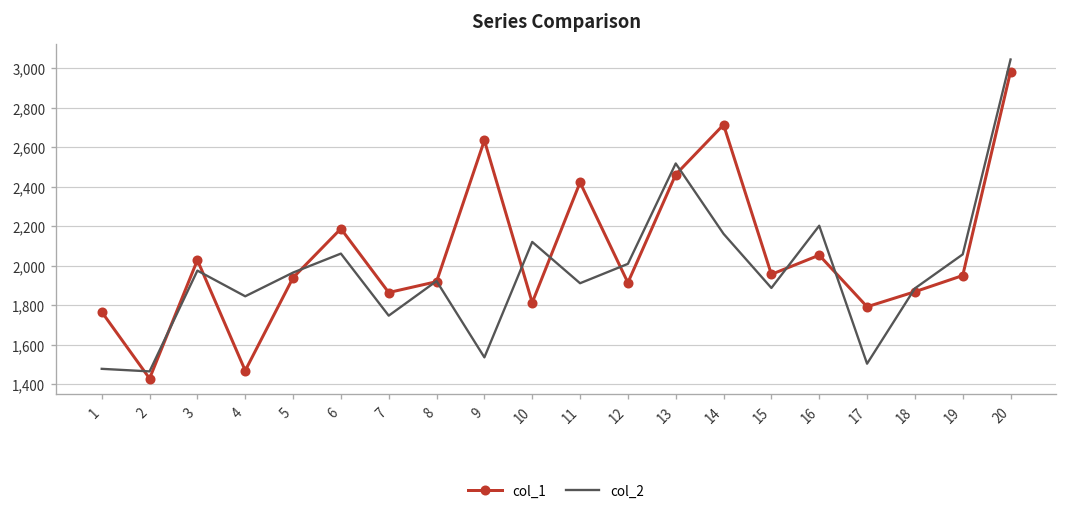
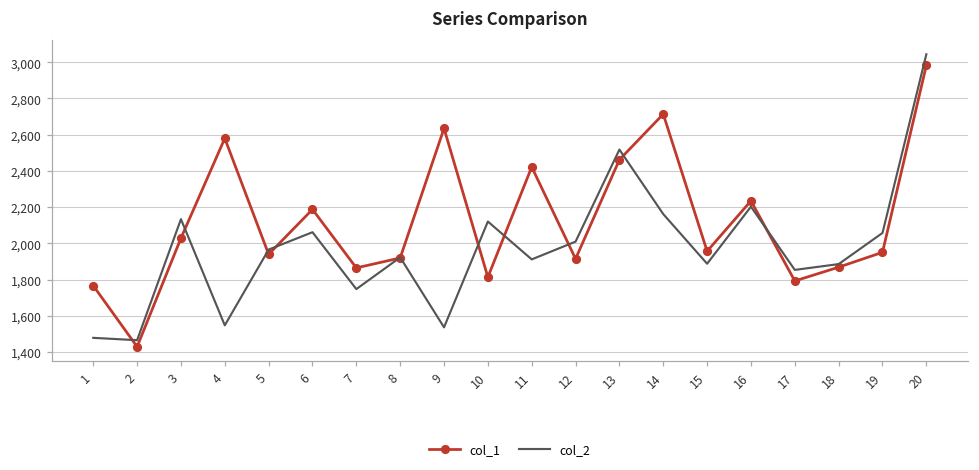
col_2, 3: 1,980 -> 2,130
col_1, 4: 1,470 -> 2,580
col_2, 4: 1,850 -> 1,550
col_1, 16: 2,050 -> 2,240
col_2, 17: 1,510 -> 1,850
